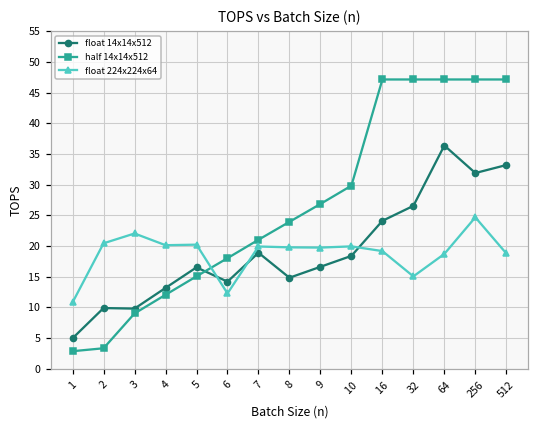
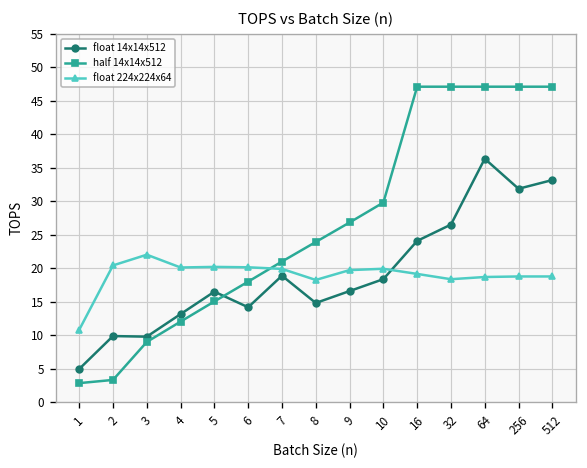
float 224x224x64, 6: 12 -> 20
float 224x224x64, 8: 20 -> 18
float 224x224x64, 32: 15 -> 18
float 224x224x64, 256: 25 -> 19
